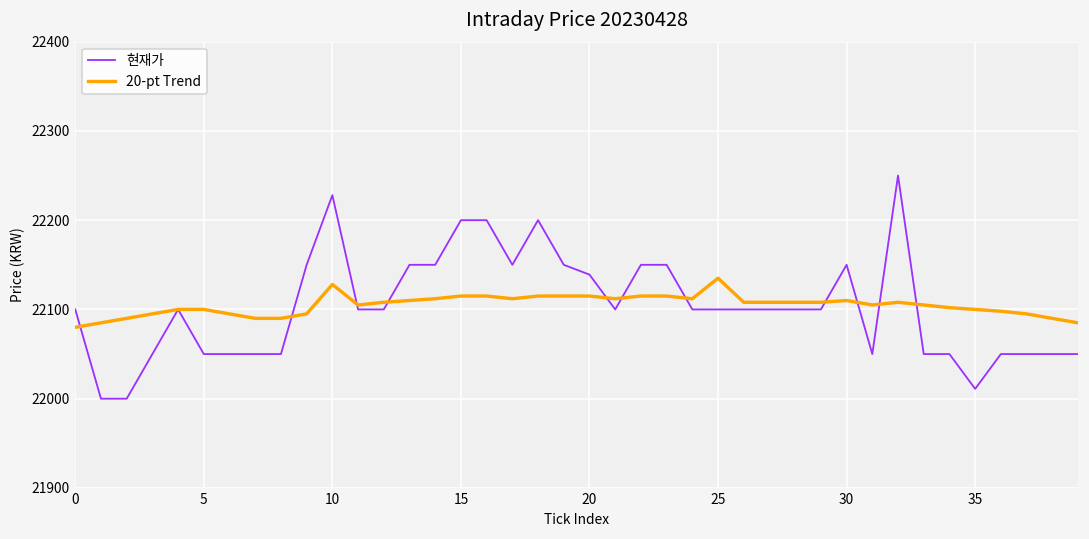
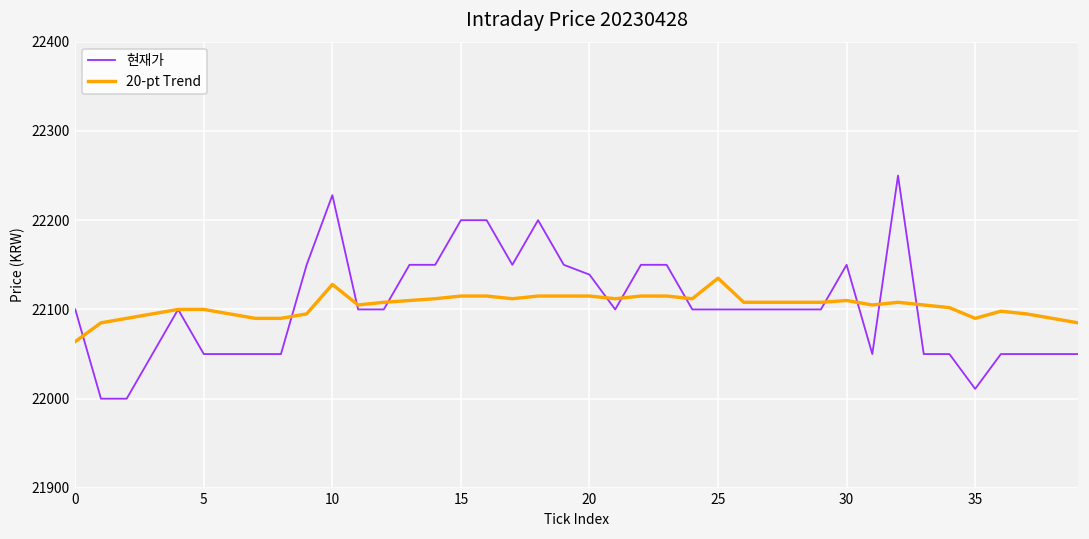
20-pt Trend, 0: 22080 -> 22060
20-pt Trend, 35: 22100 -> 22090
